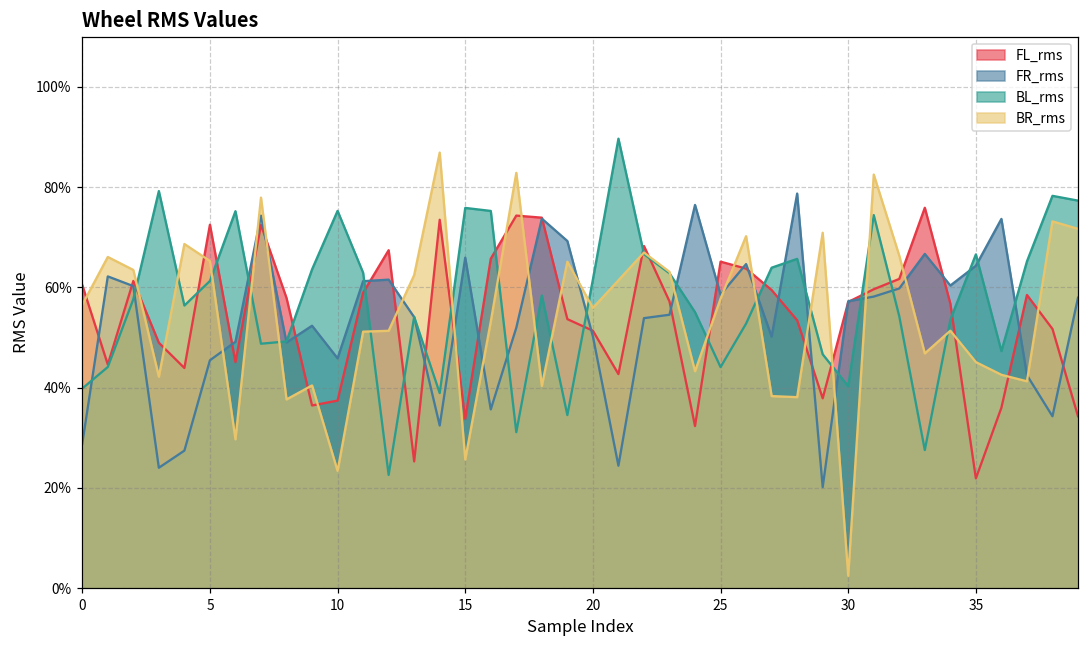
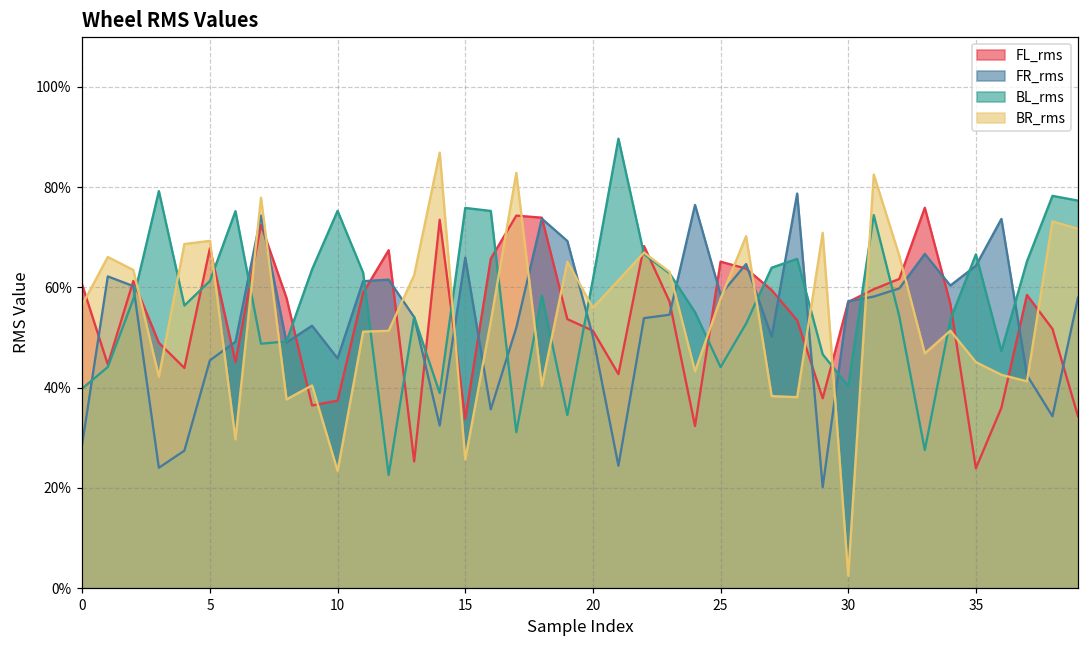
FL_rms, 5: 72% -> 68%
BR_rms, 5: 65% -> 69%
FL_rms, 35: 22% -> 24%
